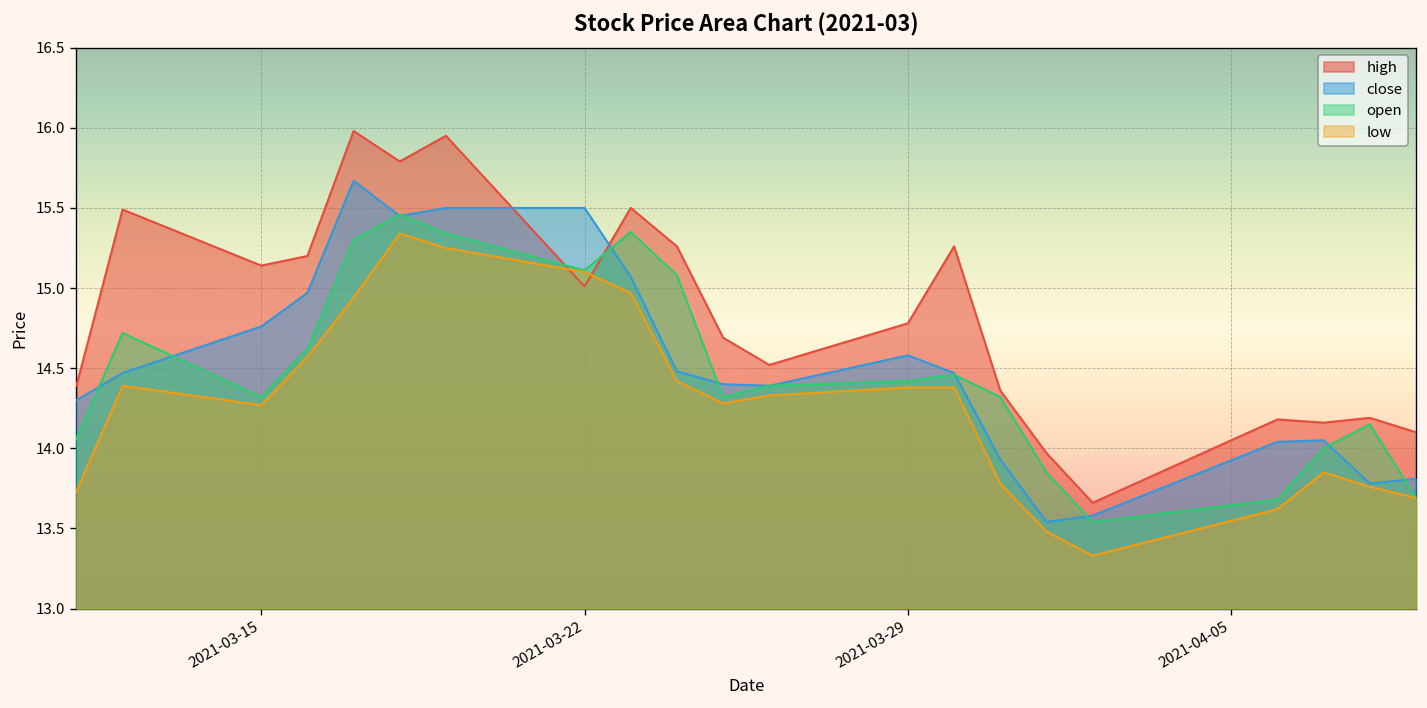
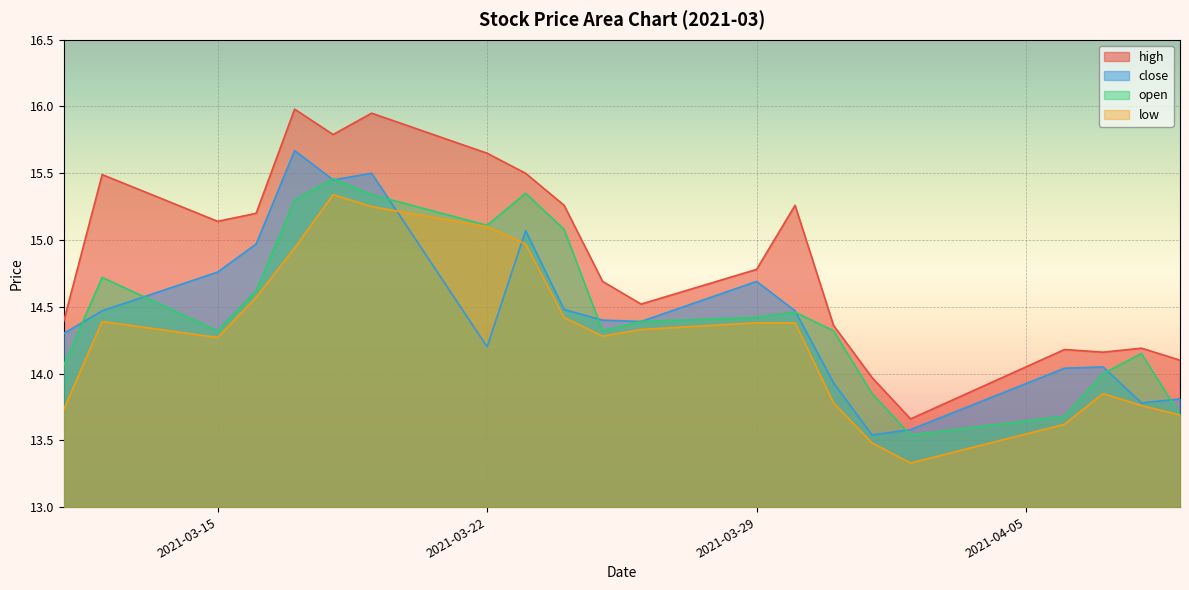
high, 2021-03-22: 15.01 -> 15.65
close, 2021-03-22: 15.5 -> 14.2
close, 2021-03-29: 14.58 -> 14.69
